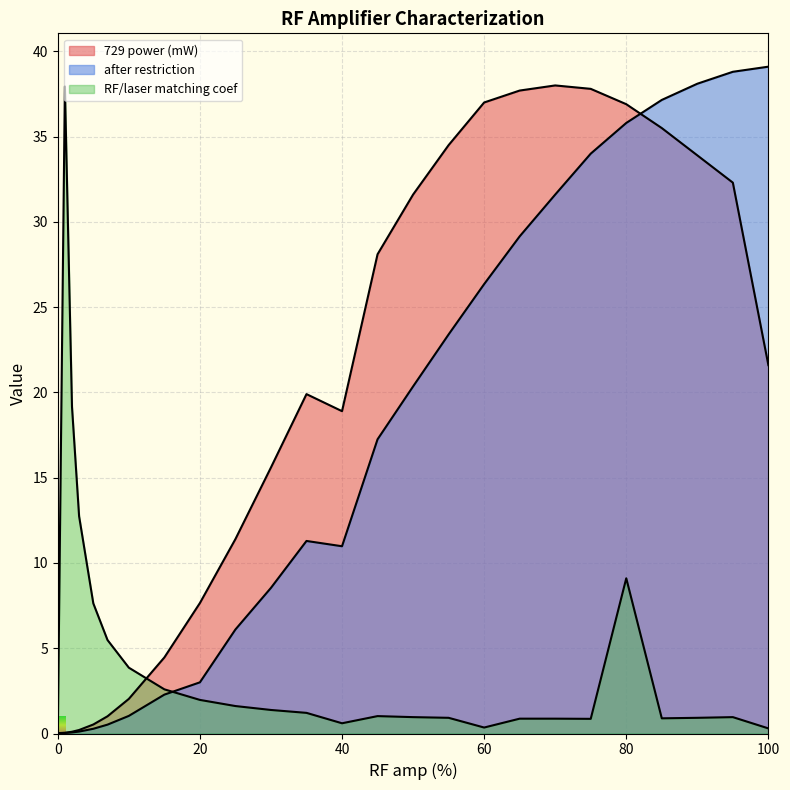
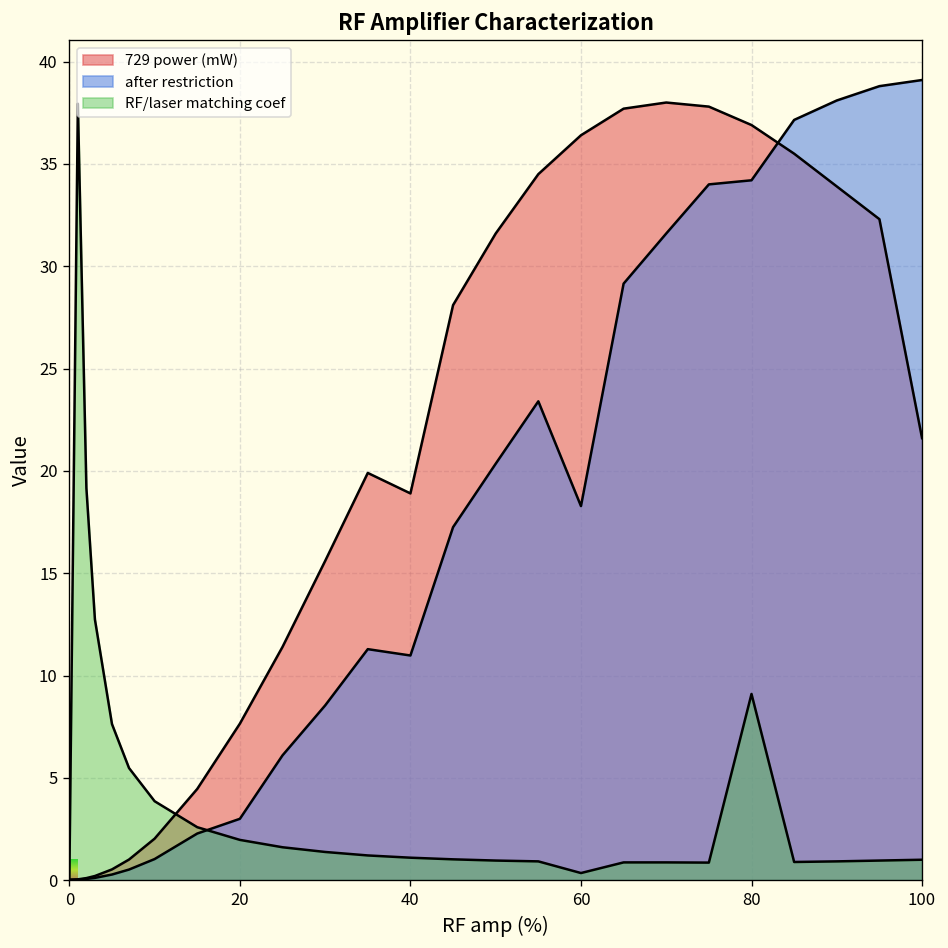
RF/laser matching coef, 40: 0.6 -> 1.1
729 power (mW), 60: 37.0 -> 36.4
after restriction, 60: 26.4 -> 18.3
after restriction, 80: 35.8 -> 34.2
RF/laser matching coef, 100: 0.3 -> 1.0
